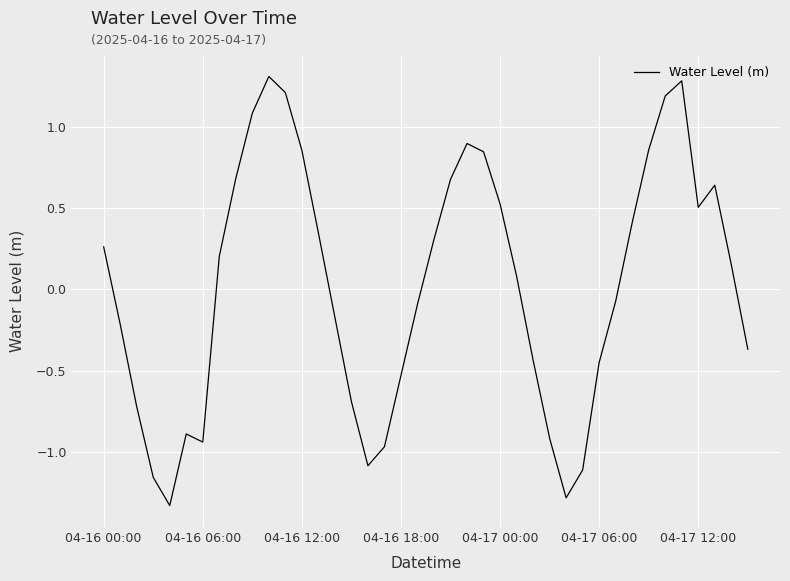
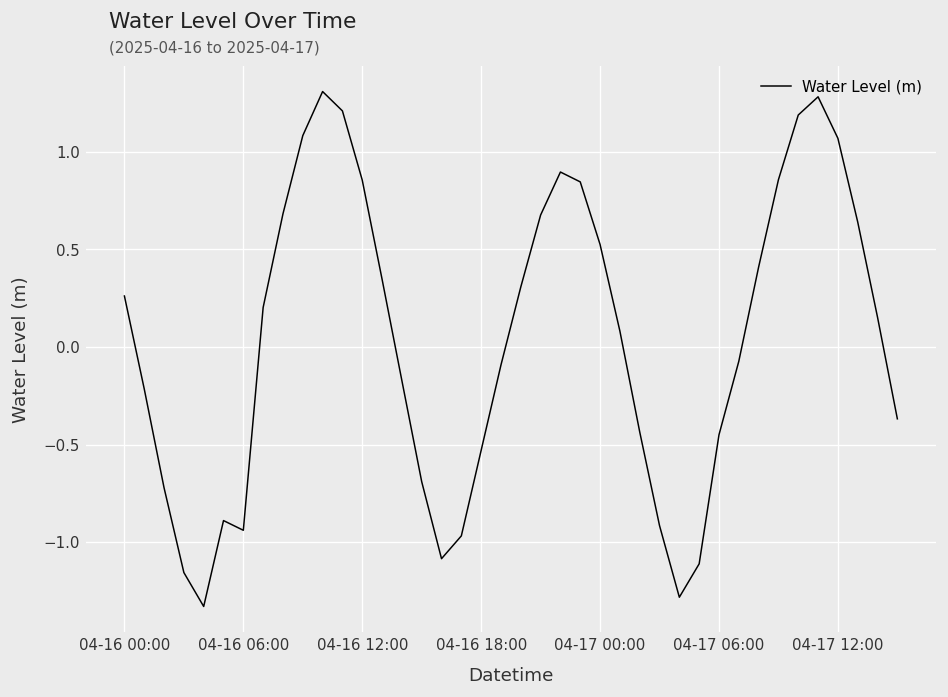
04-17 12:00: 0.50 -> 1.07
